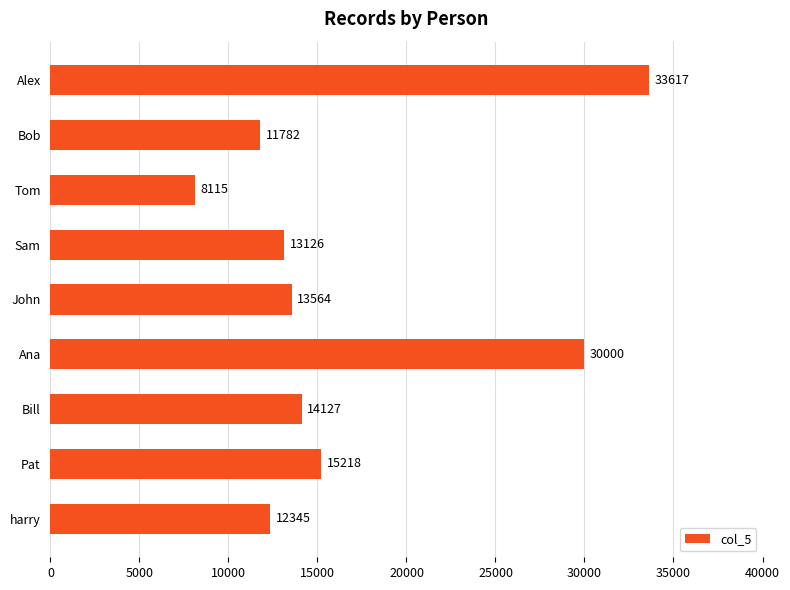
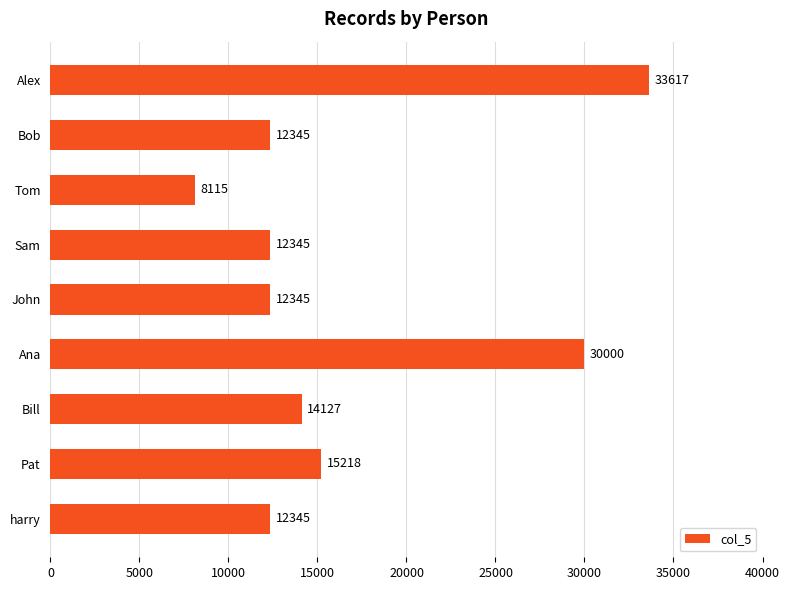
Bob: 11782 -> 12345
Sam: 13126 -> 12345
John: 13564 -> 12345
